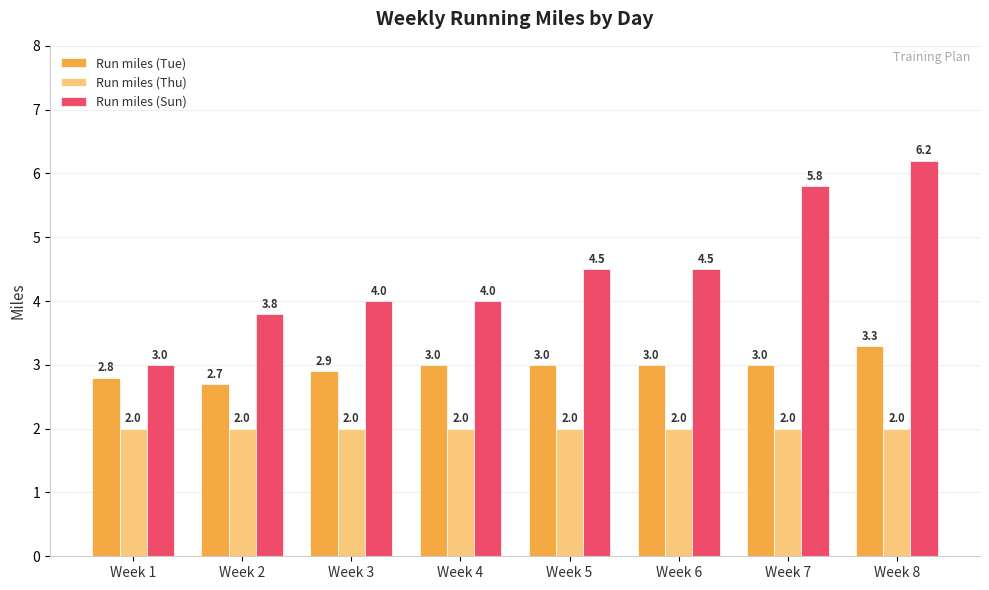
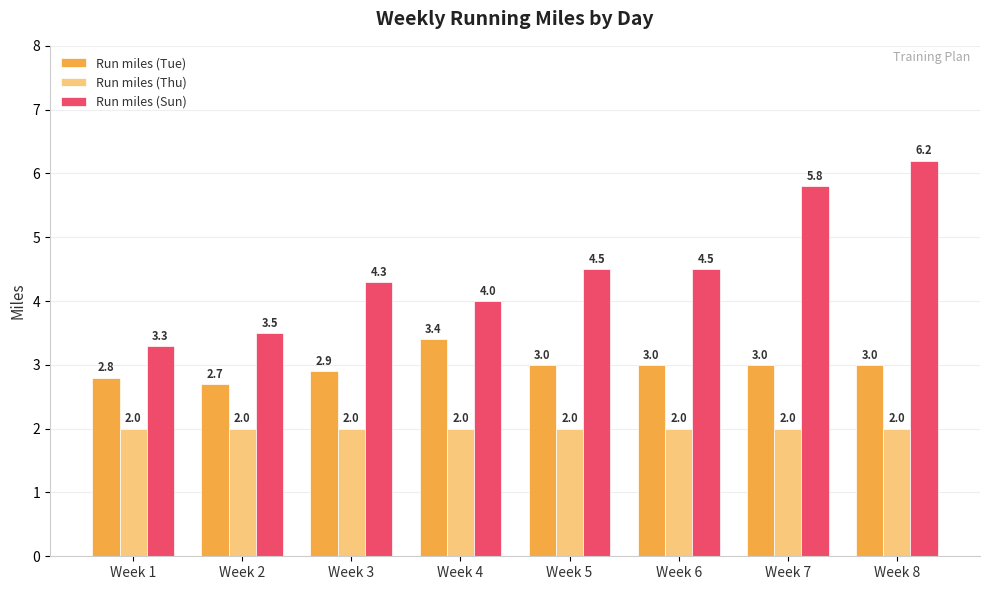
Run miles (Sun), Week 1: 3.0 -> 3.3
Run miles (Sun), Week 2: 3.8 -> 3.5
Run miles (Sun), Week 3: 4.0 -> 4.3
Run miles (Tue), Week 4: 3.0 -> 3.4
Run miles (Tue), Week 8: 3.3 -> 3.0
